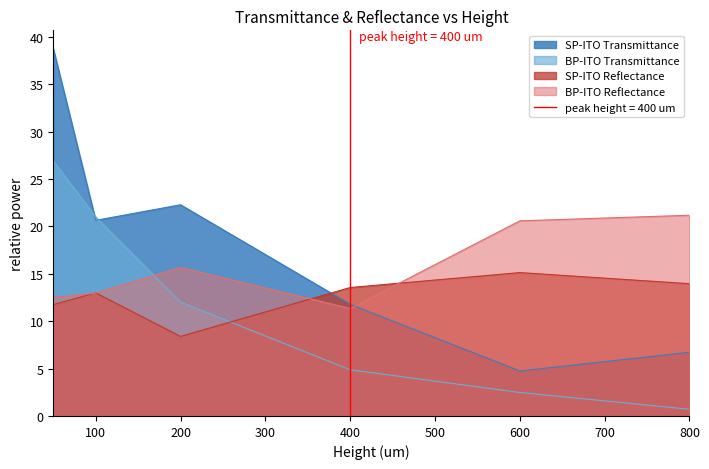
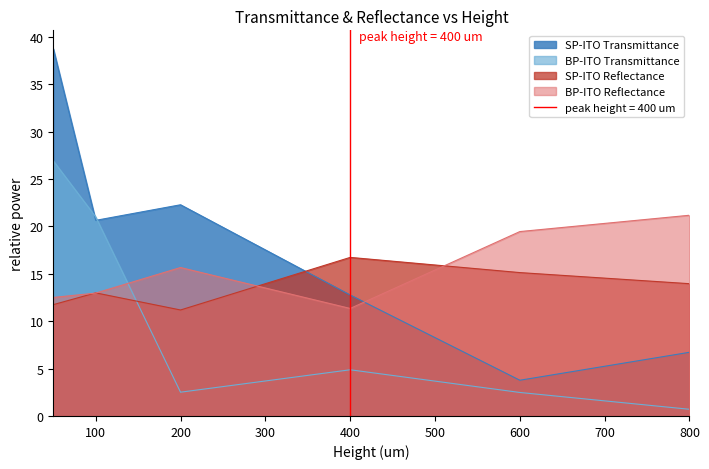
BP-ITO Transmittance, 200: 12 -> 3
SP-ITO Reflectance, 200: 8 -> 11
SP-ITO Transmittance, 400: 12 -> 13
SP-ITO Reflectance, 400: 14 -> 17
SP-ITO Transmittance, 600: 5 -> 4
BP-ITO Reflectance, 600: 21 -> 19
